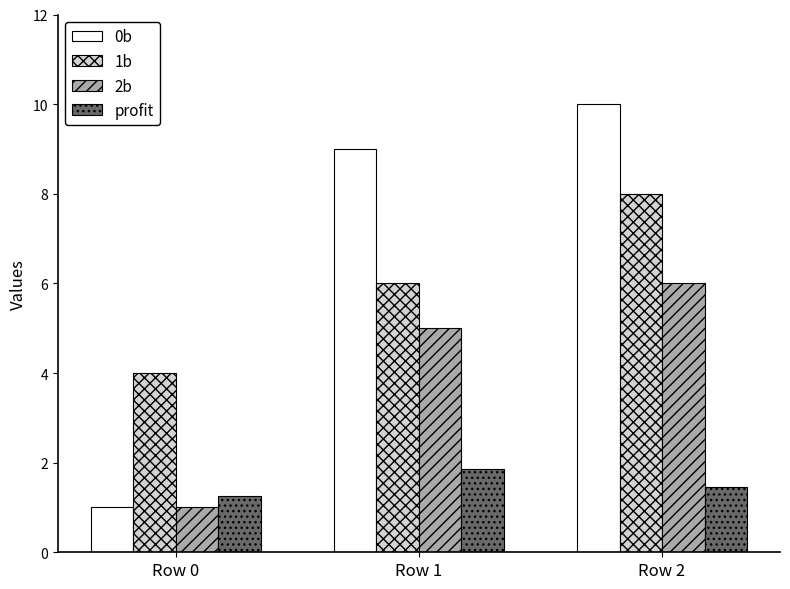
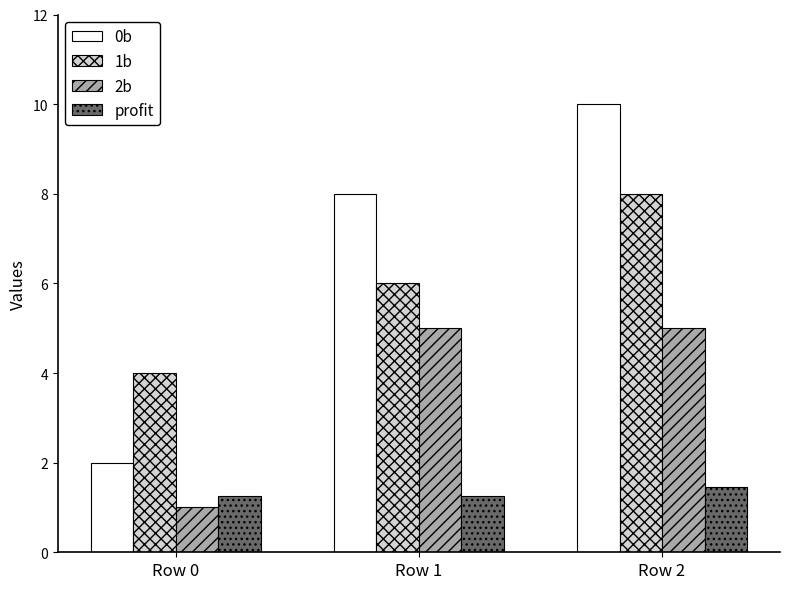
0b, Row 0: 1 -> 2
0b, Row 1: 9 -> 8
profit, Row 1: 1.8 -> 1.3
2b, Row 2: 6 -> 5
